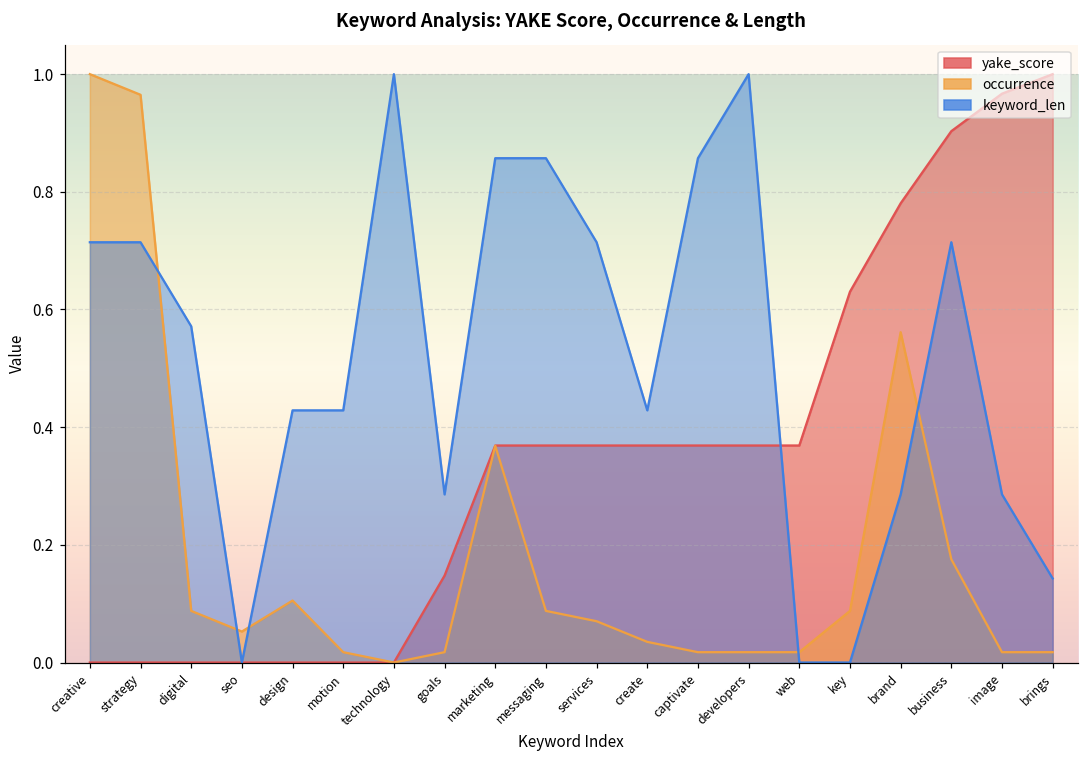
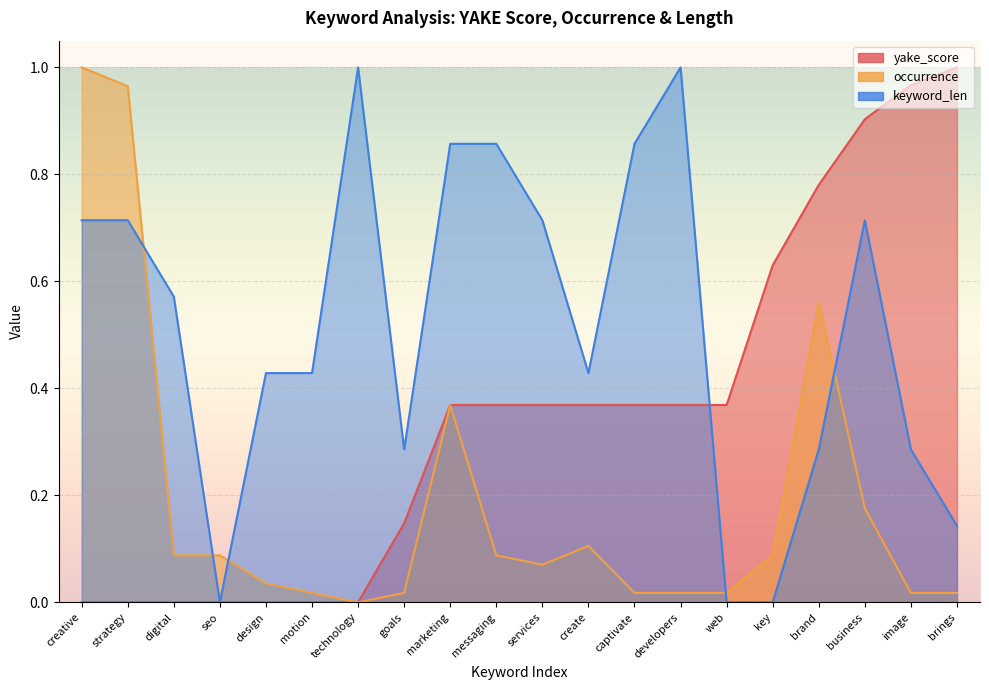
occurrence, seo: 0.05 -> 0.09
occurrence, design: 0.11 -> 0.04
occurrence, create: 0.04 -> 0.11
